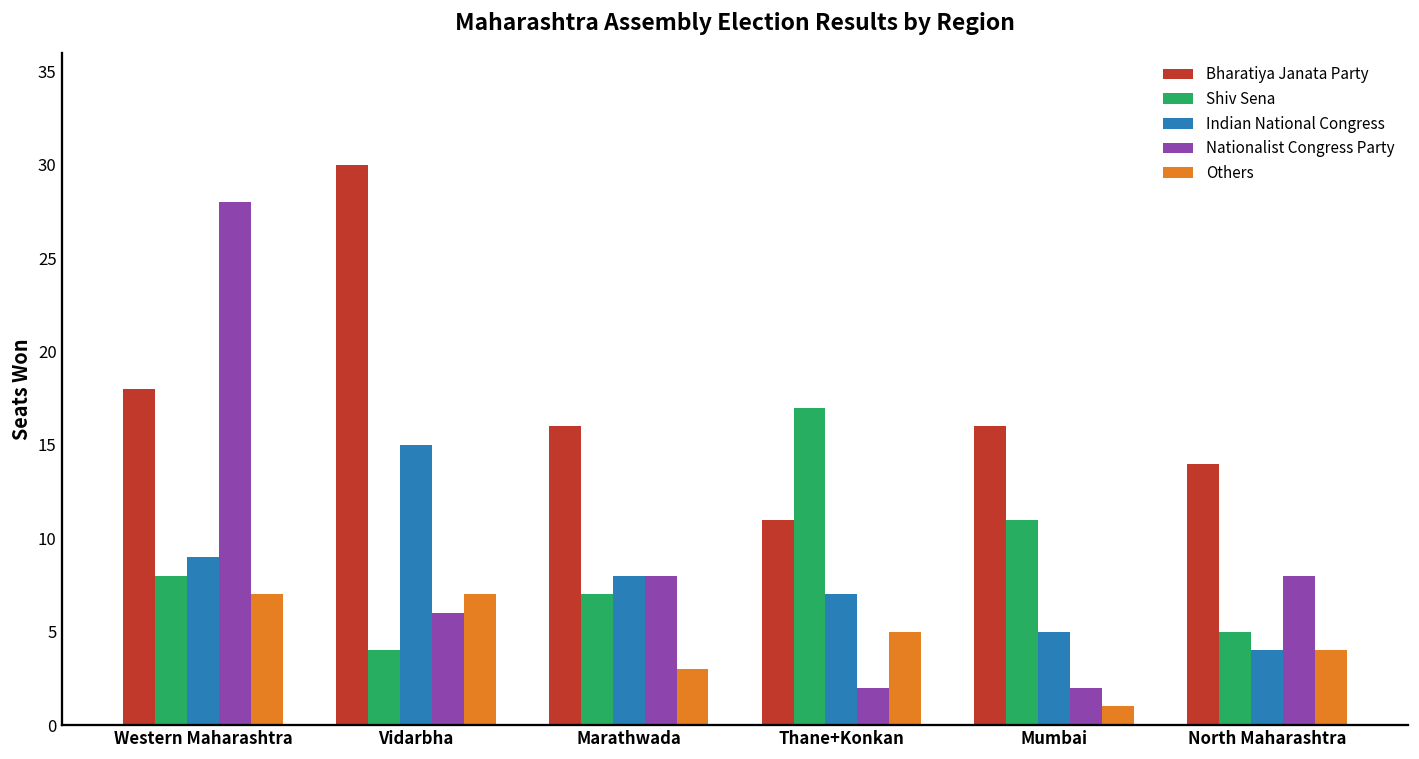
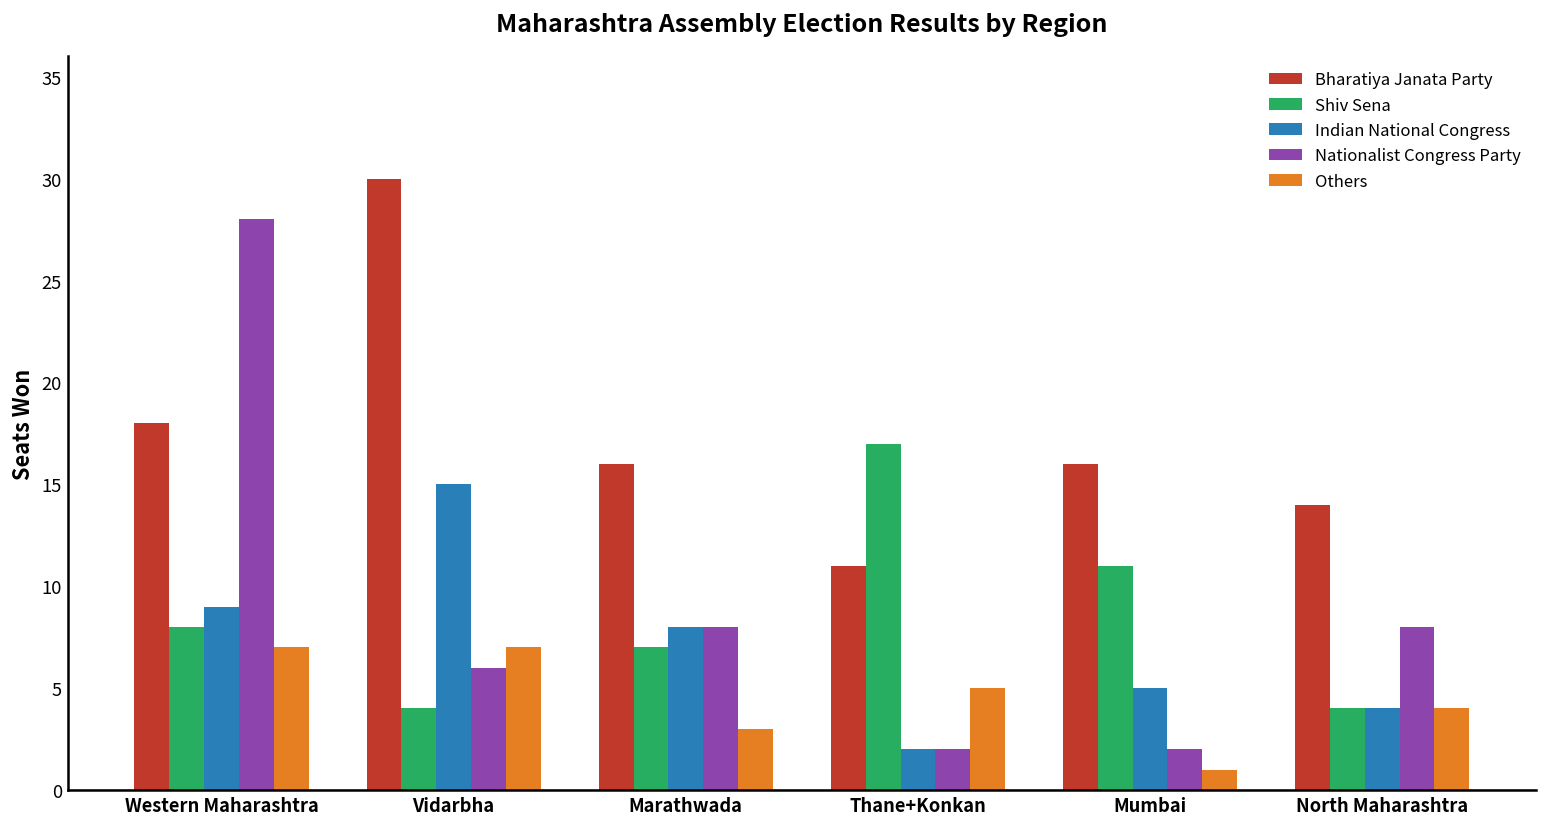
Indian National Congress, Thane+Konkan: 7 -> 2
Shiv Sena, North Maharashtra: 5 -> 4
